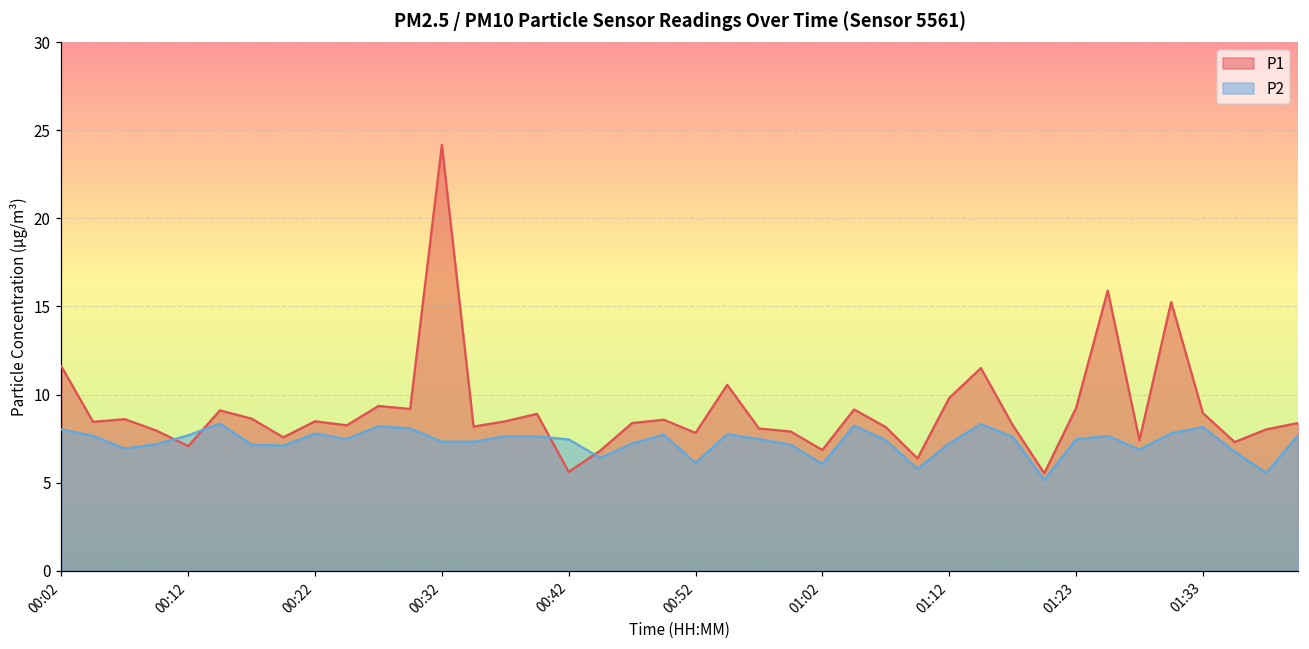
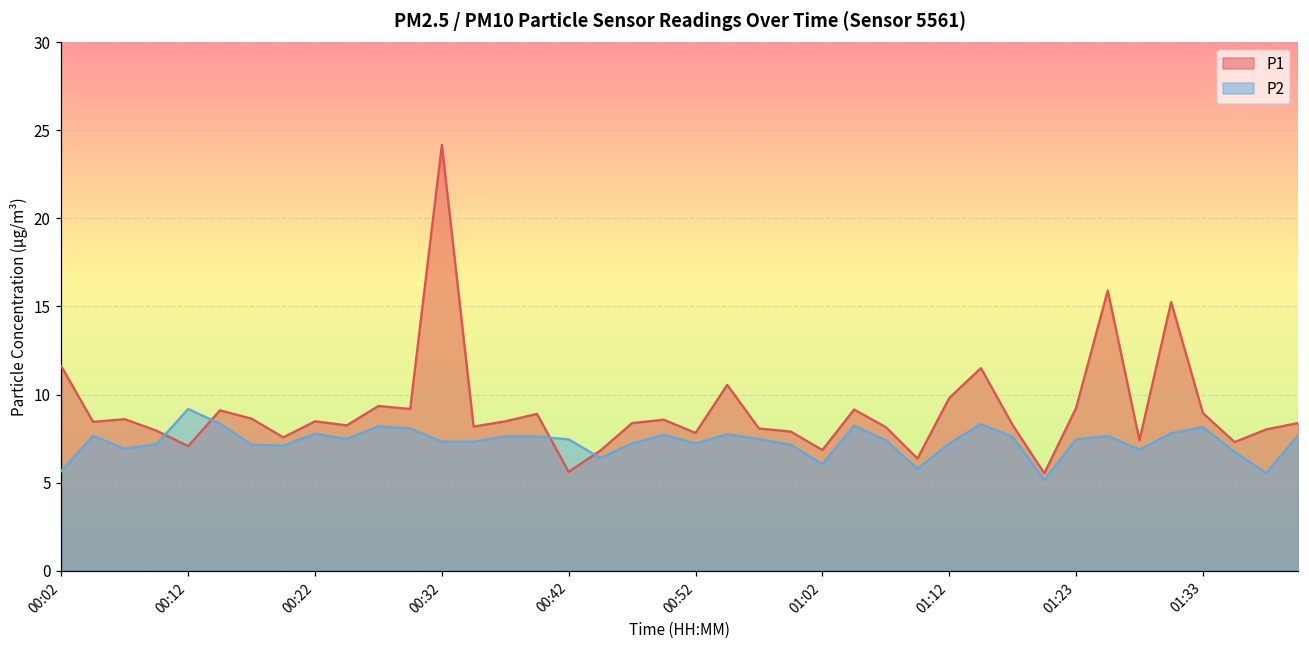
P2, 00:02: 8.0 -> 5.7
P2, 00:12: 7.7 -> 9.2
P2, 00:52: 6.1 -> 7.2
